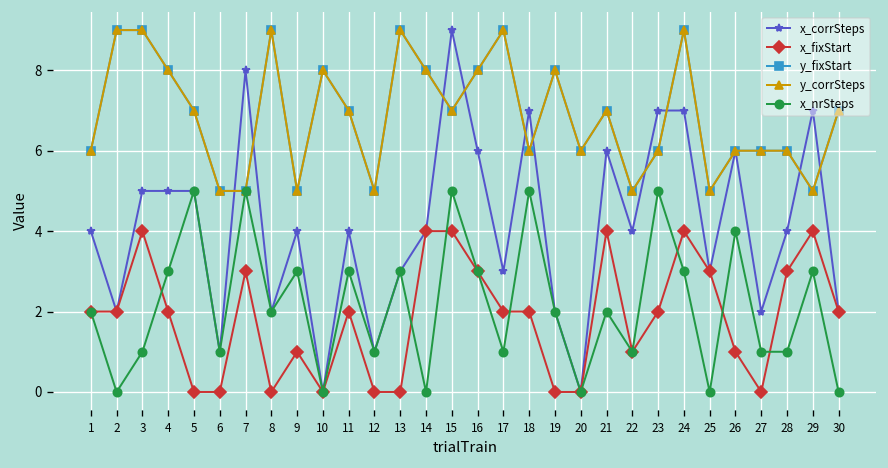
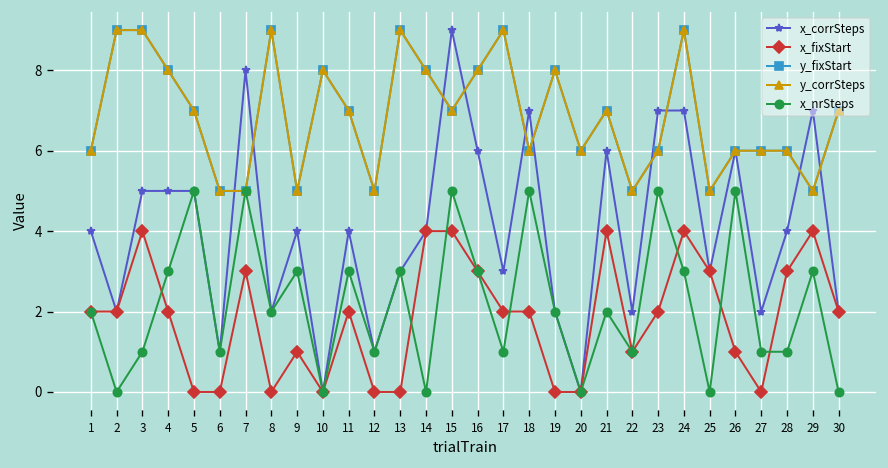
x_corrSteps, 22: 4 -> 2
x_nrSteps, 26: 4 -> 5
